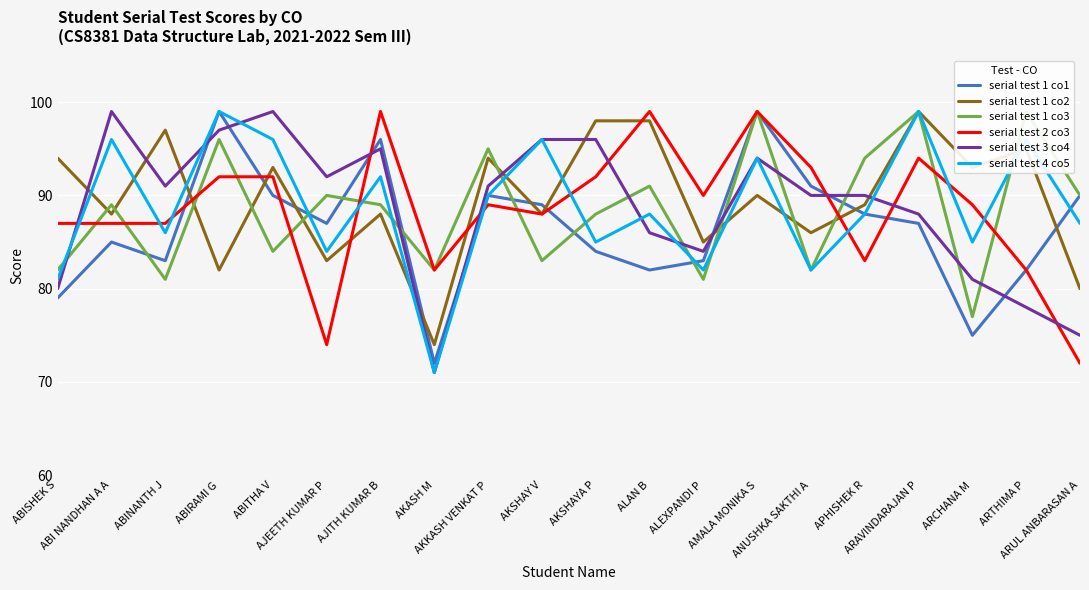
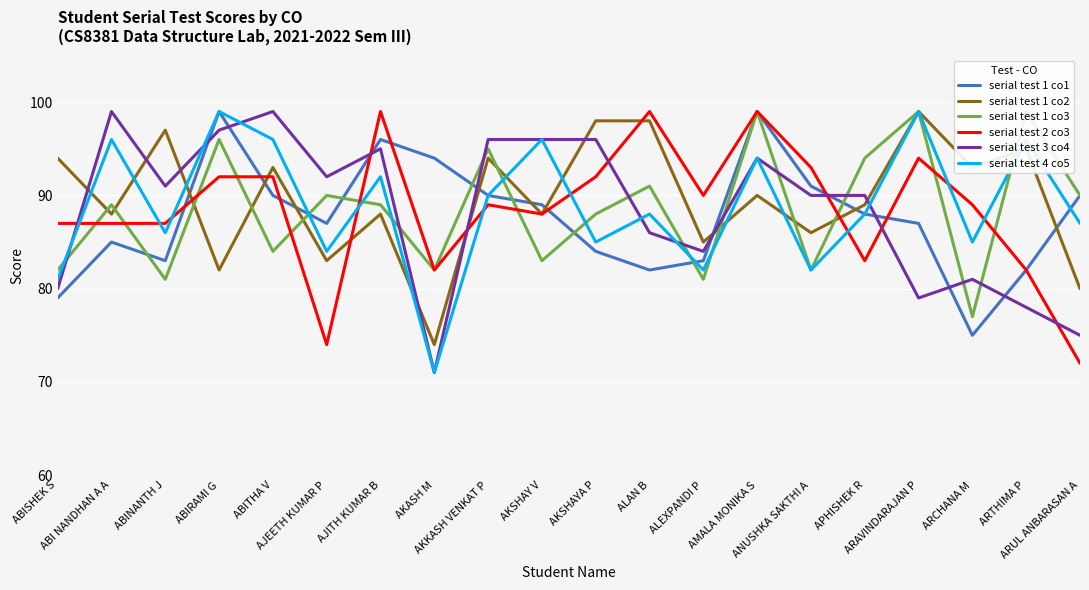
serial test 1 co1, AKASH M: 72 -> 94
serial test 3 co4, AKKASH VENKAT P: 91 -> 96
serial test 3 co4, ARAVINDARAJAN P: 88 -> 79
